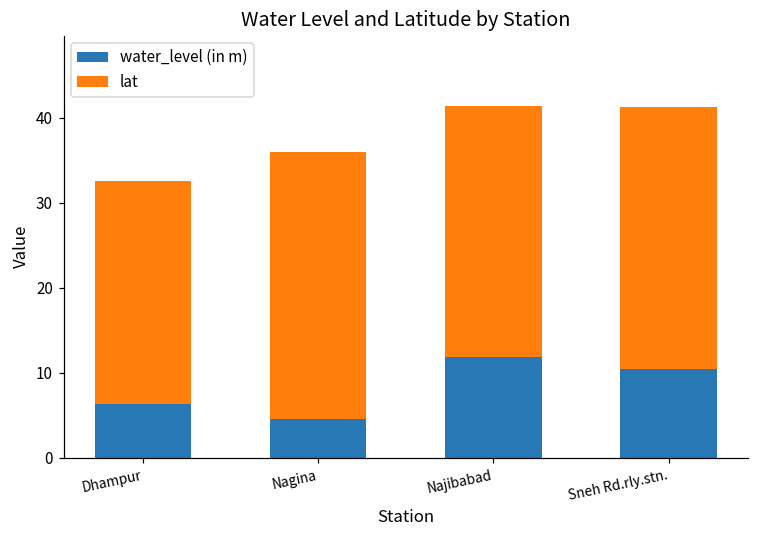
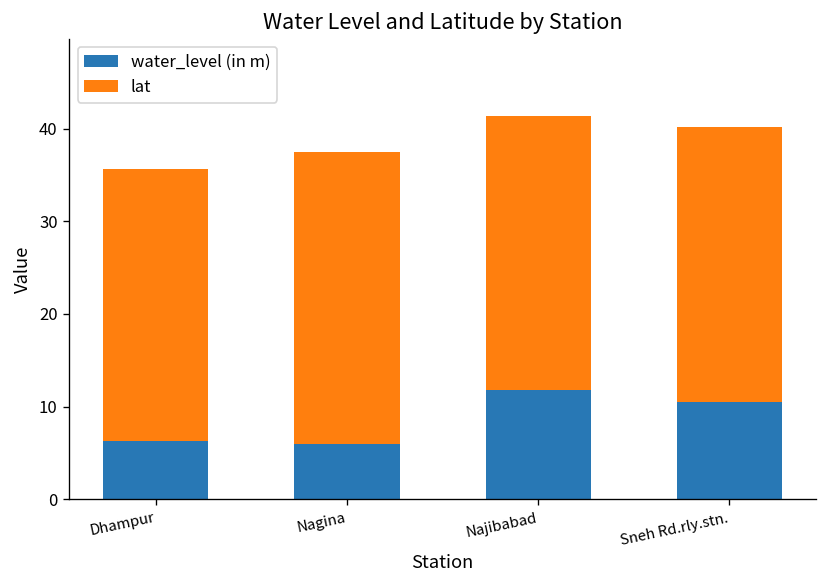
lat, Dhampur: 26 -> 29
water_level (in m), Nagina: 5 -> 6
lat, Sneh Rd.rly.stn.: 31 -> 30
